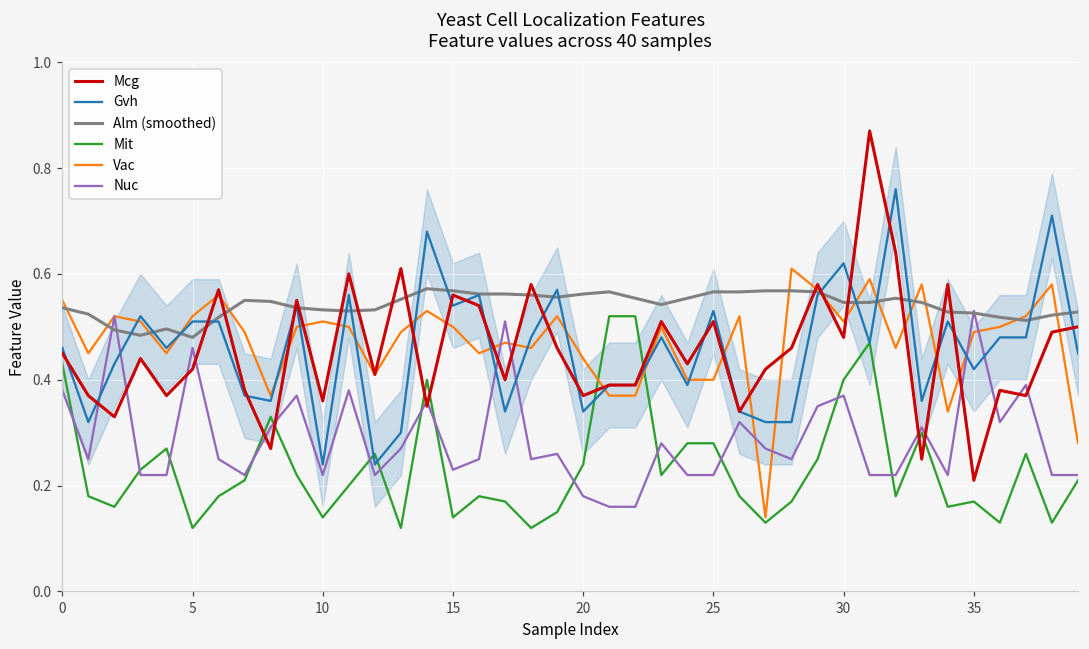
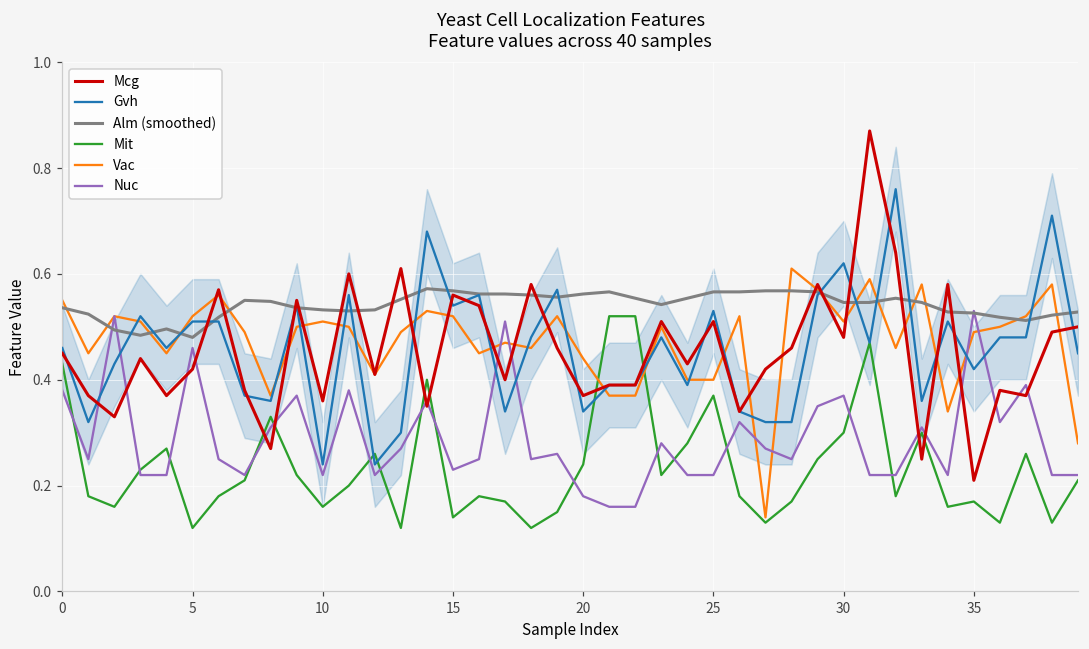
Mit, 10: 0.14 -> 0.16
Vac, 15: 0.50 -> 0.52
Mit, 25: 0.28 -> 0.37
Mit, 30: 0.4 -> 0.3
